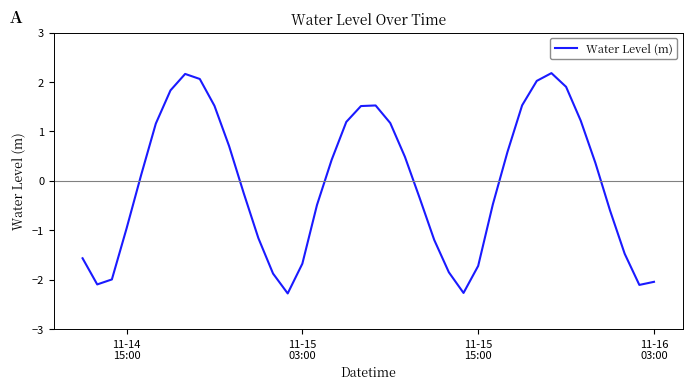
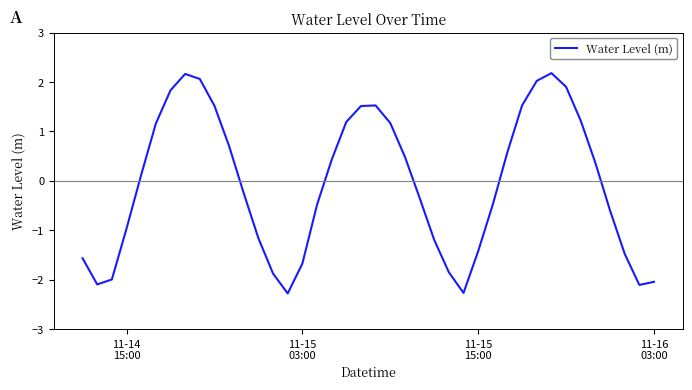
11-15 15:00: -1.7 -> -1.4
